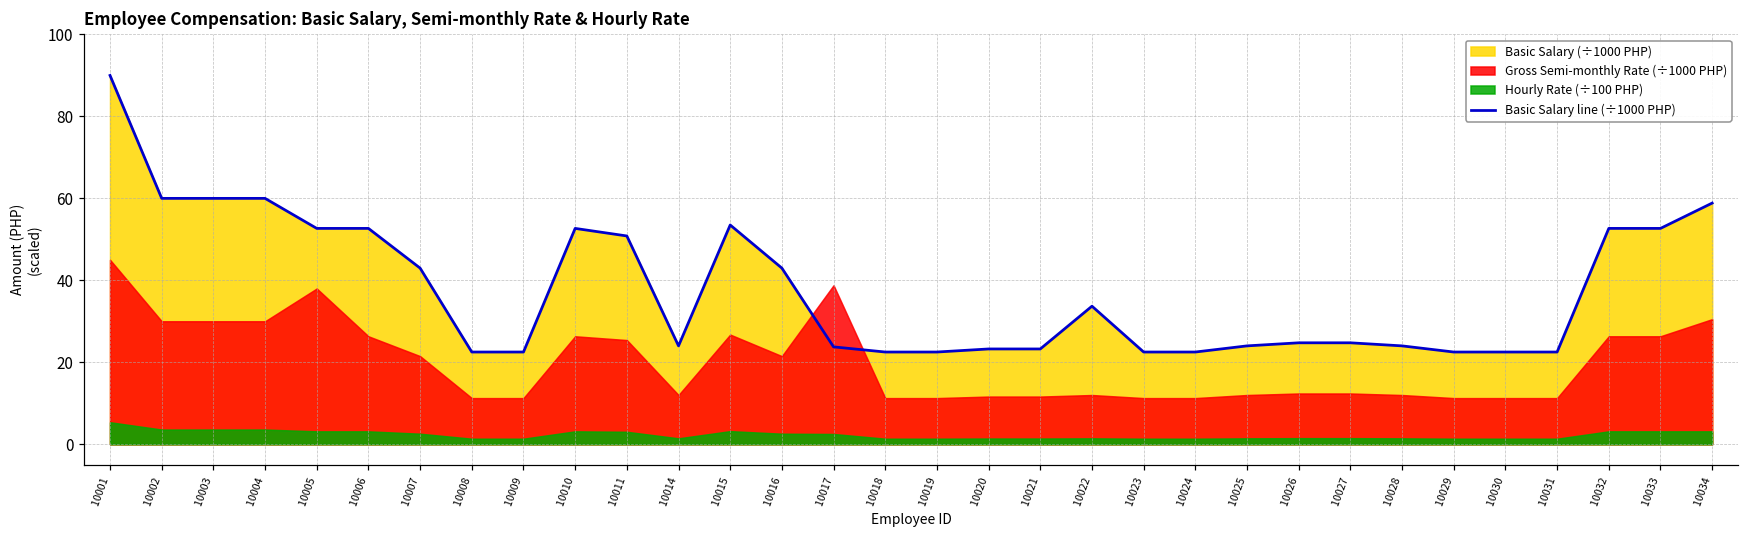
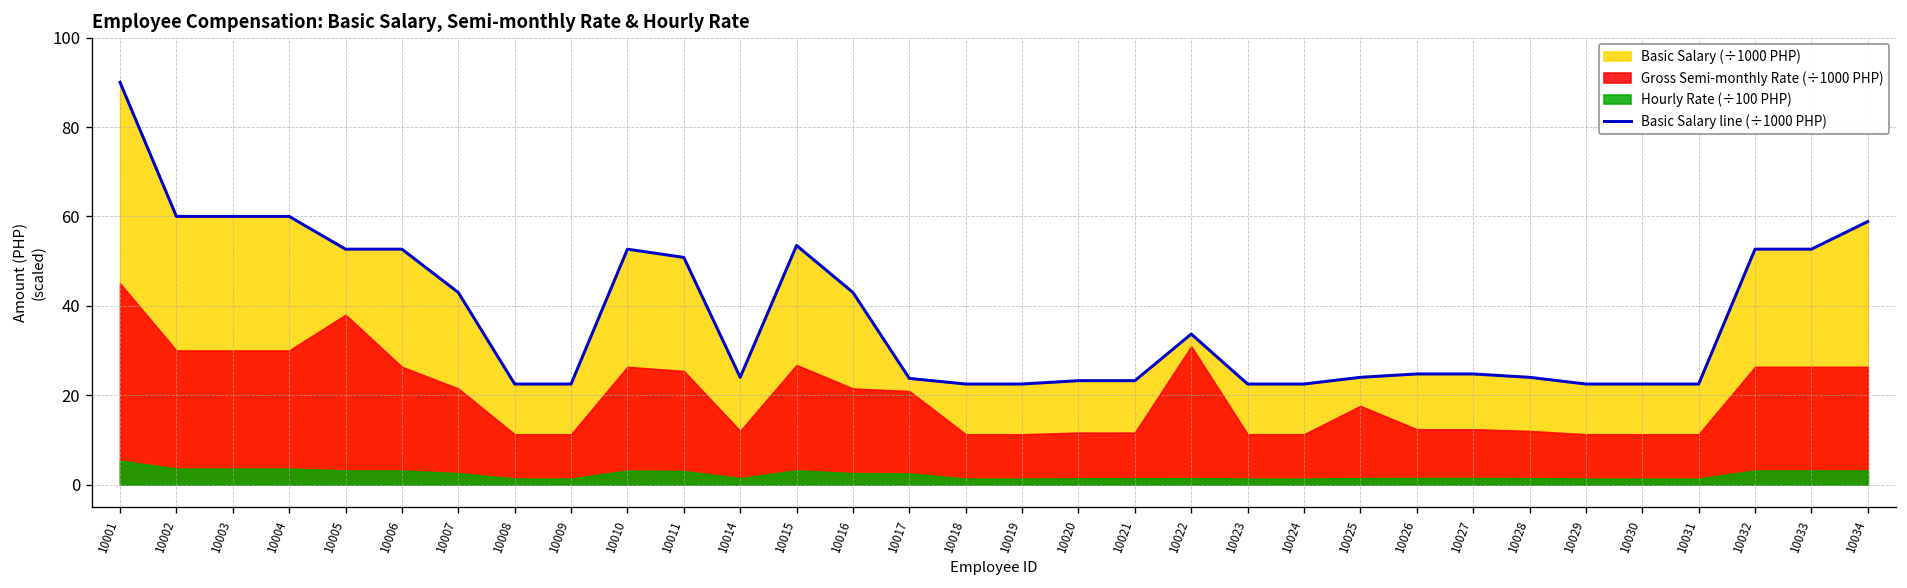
Gross Semi-monthly Rate (÷1000 PHP), 10017: 39 -> 21
Gross Semi-monthly Rate (÷1000 PHP), 10022: 12 -> 31
Gross Semi-monthly Rate (÷1000 PHP), 10025: 12 -> 18
Gross Semi-monthly Rate (÷1000 PHP), 10034: 31 -> 26
